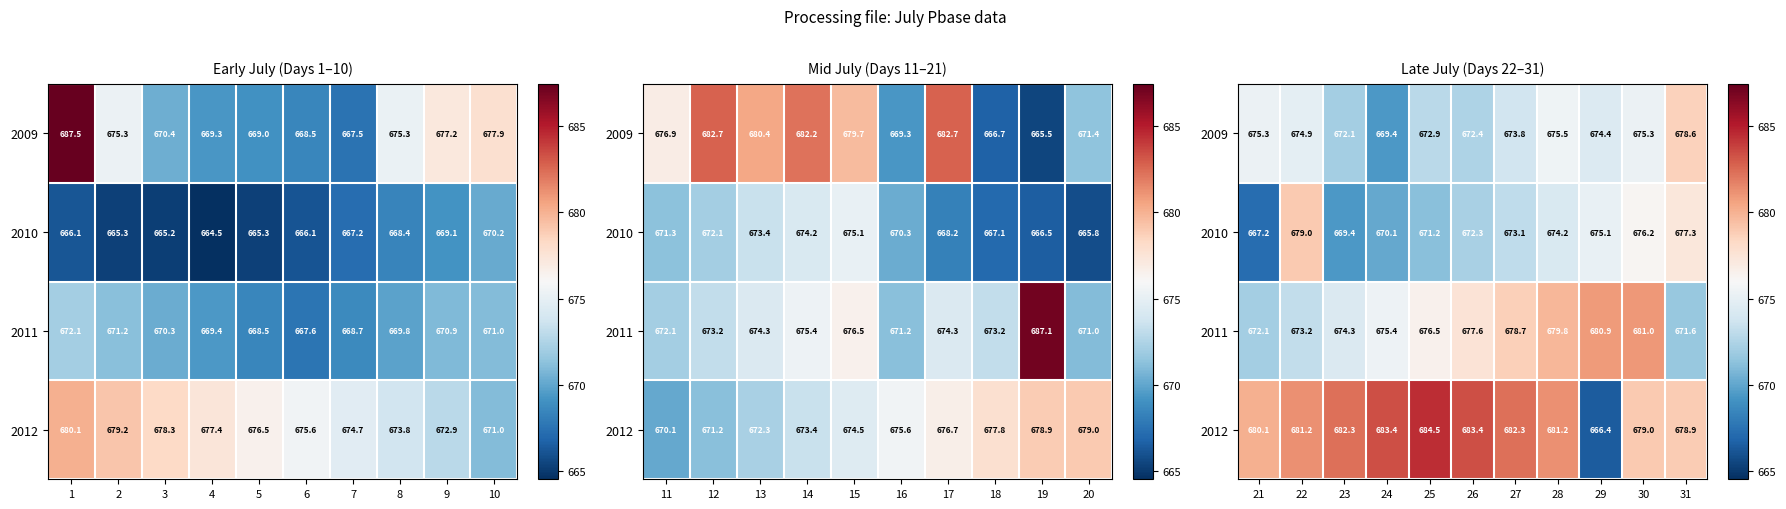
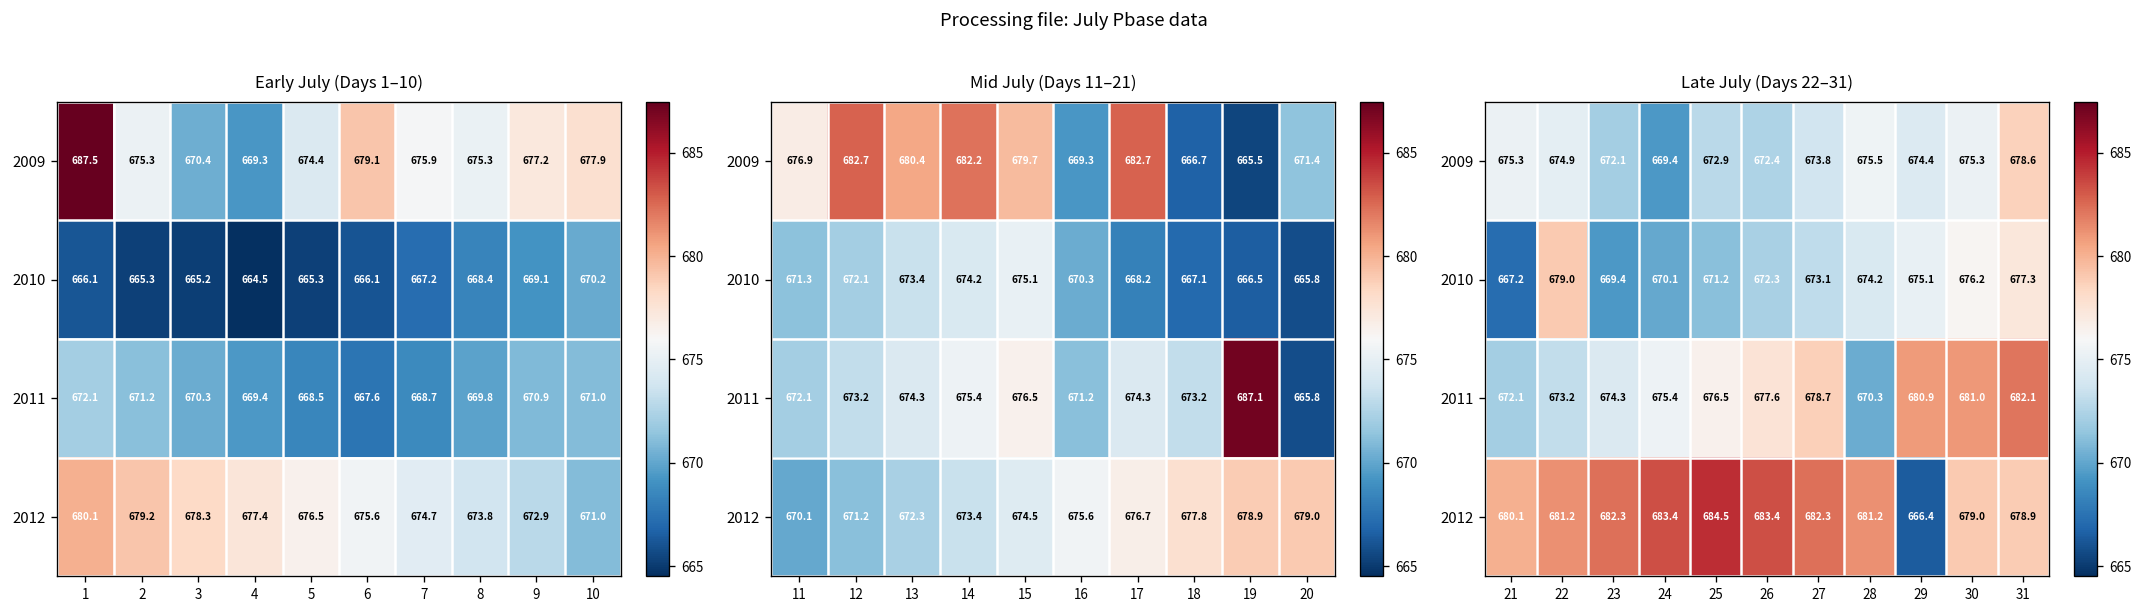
Early July (Days 1–10), 2009, 5: 669.0 -> 674.4
Early July (Days 1–10), 2009, 6: 668.5 -> 679.1
Early July (Days 1–10), 2009, 7: 667.5 -> 675.9
Mid July (Days 11–21), 2011, 20: 671.0 -> 665.8
Late July (Days 22–31), 2011, 28: 679.8 -> 670.3
Late July (Days 22–31), 2011, 31: 671.6 -> 682.1
